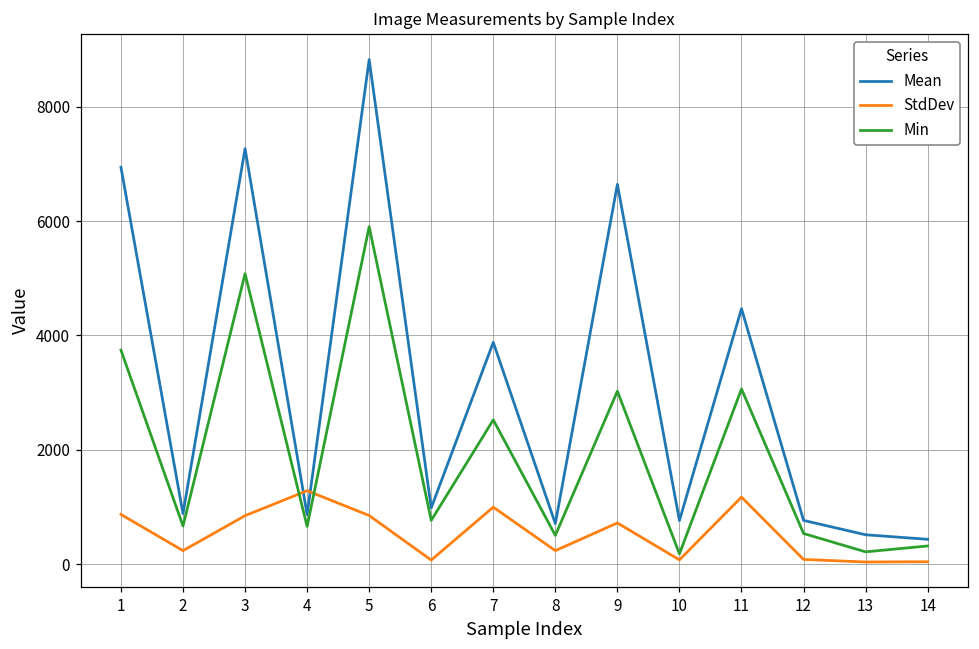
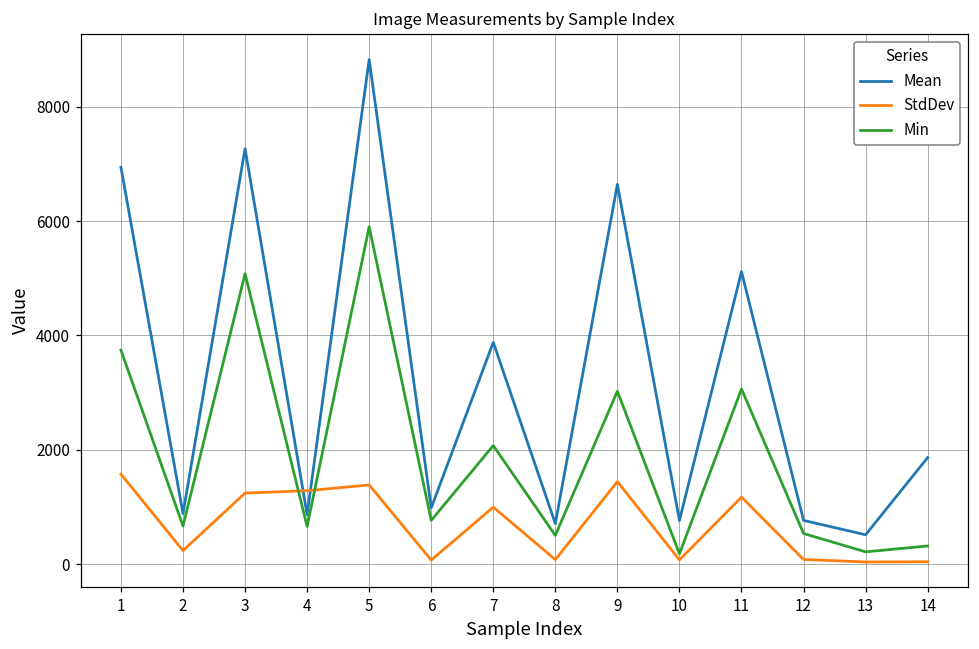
StdDev, 1: 900 -> 1600
StdDev, 3: 800 -> 1200
StdDev, 5: 900 -> 1400
Min, 7: 2500 -> 2100
StdDev, 8: 200 -> 100
StdDev, 9: 700 -> 1400
Mean, 11: 4500 -> 5100
Mean, 14: 400 -> 1900
